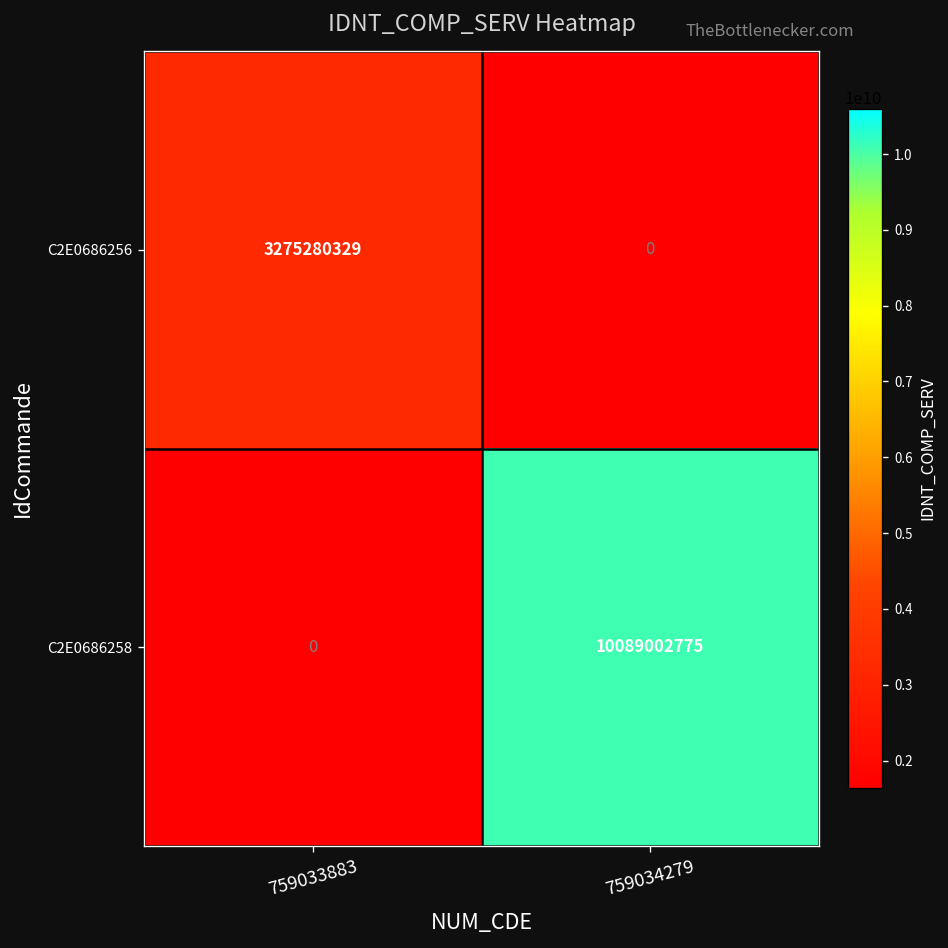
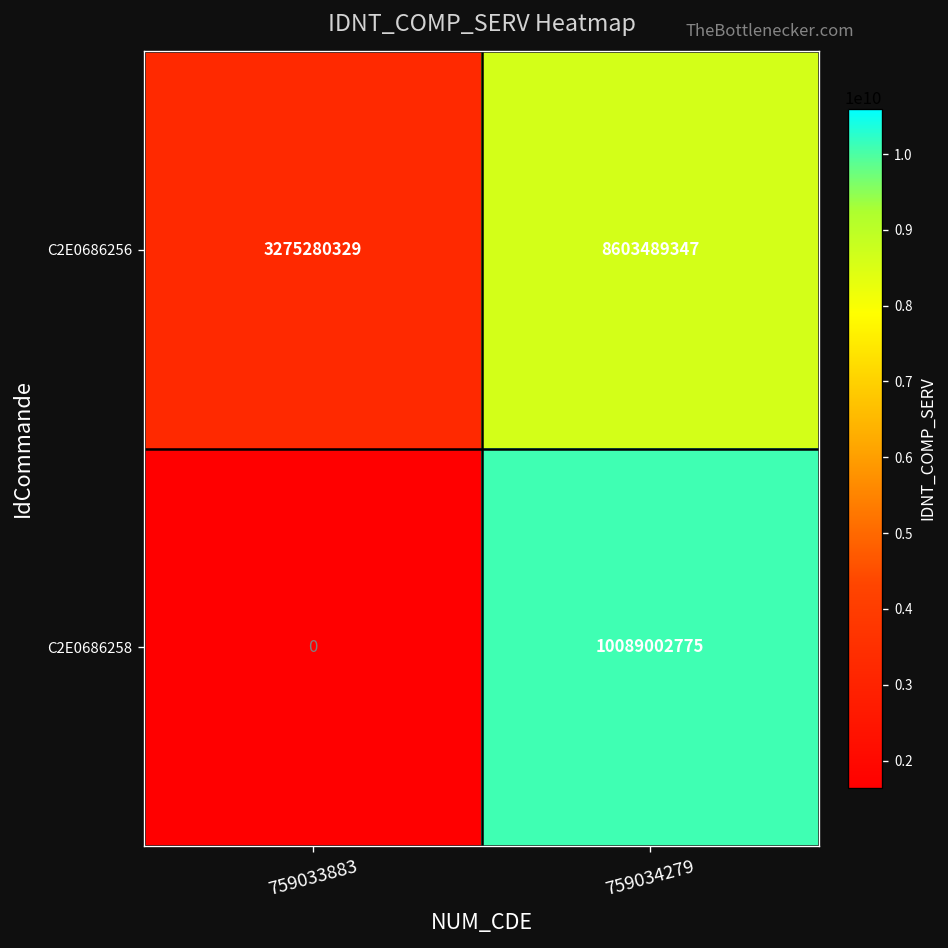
C2E0686256, 759034279: 0 -> 8603489347
